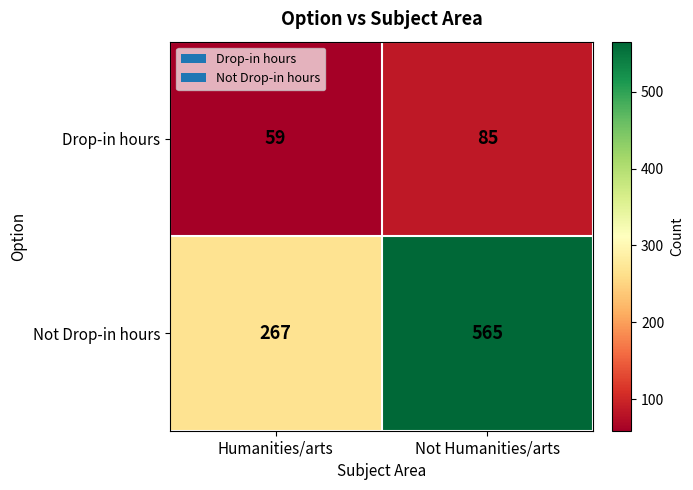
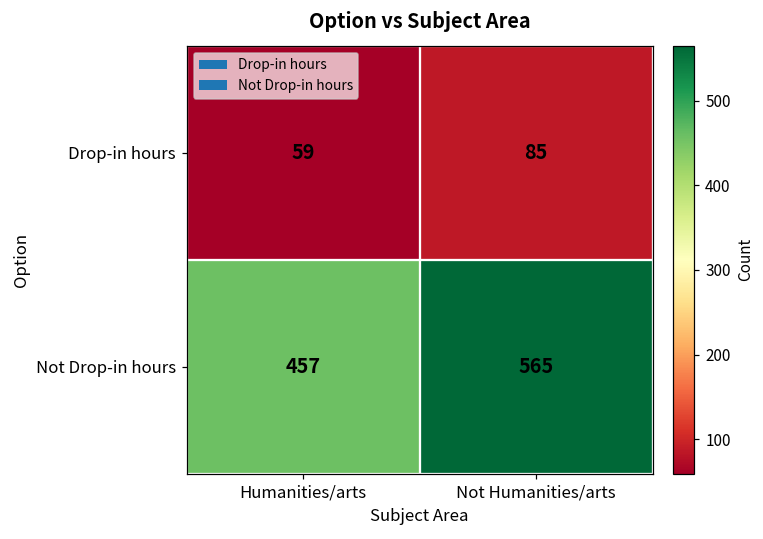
Not Drop-in hours, Humanities/arts: 267 -> 457
